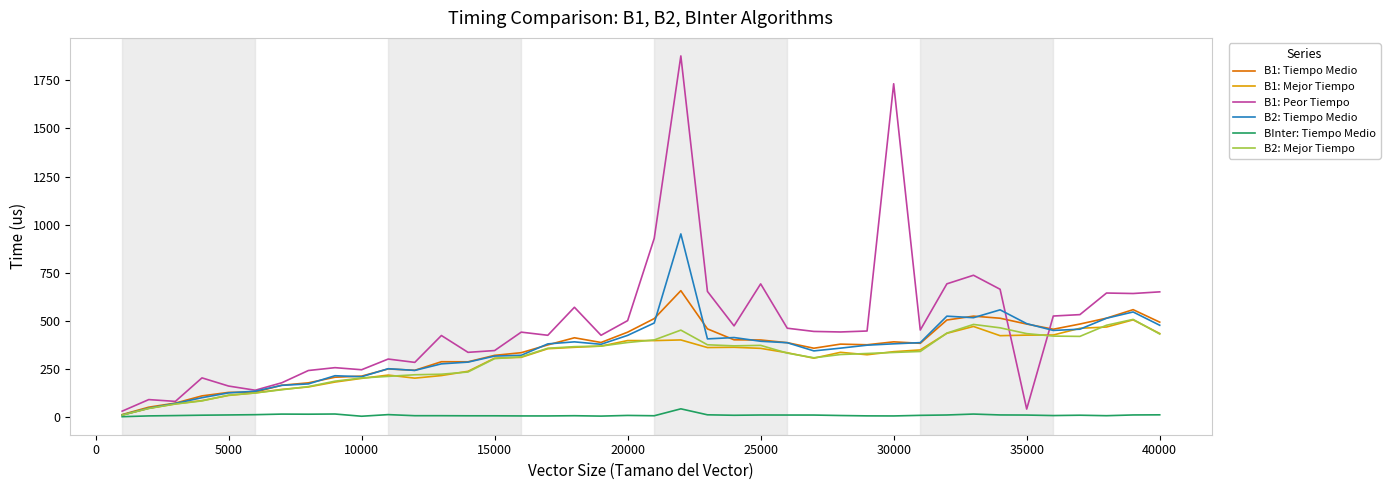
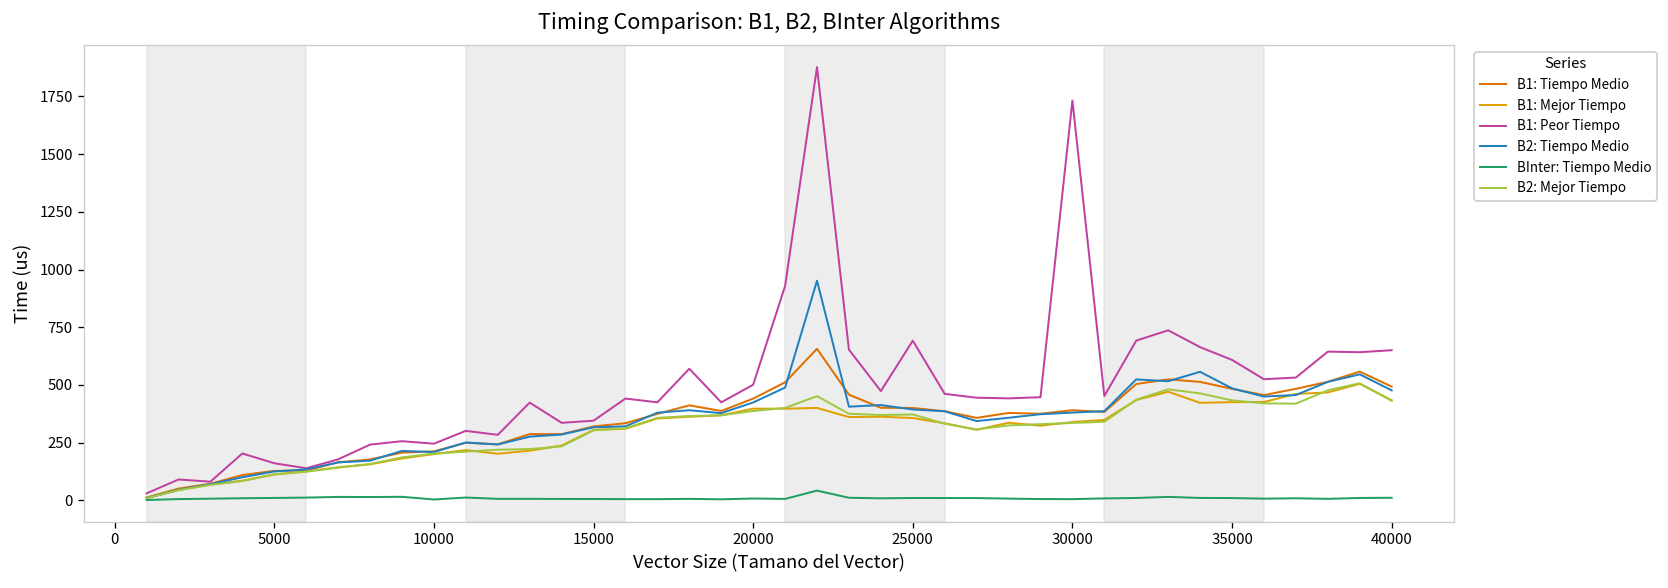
B1: Peor Tiempo, 35000: 40 -> 610
